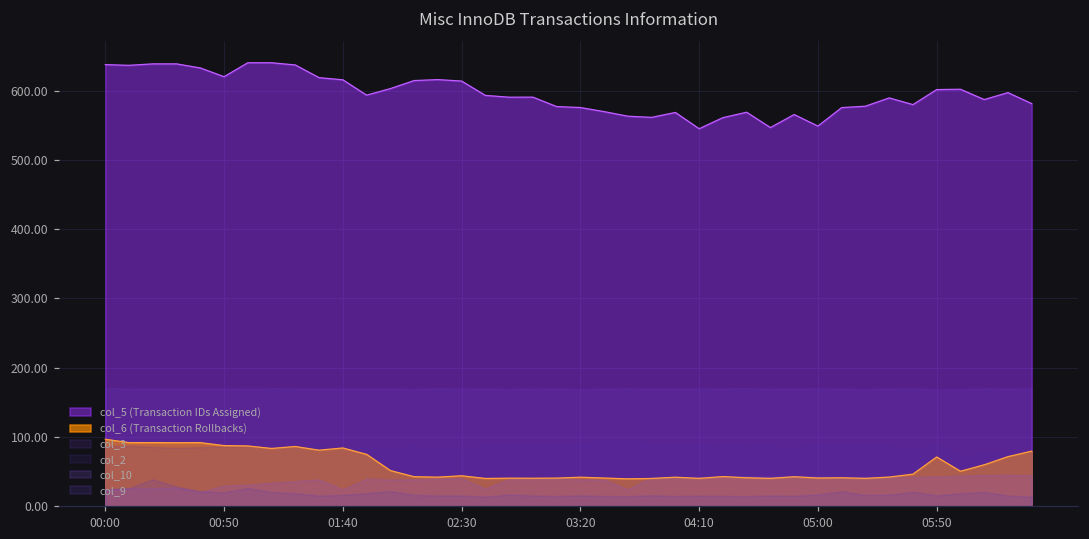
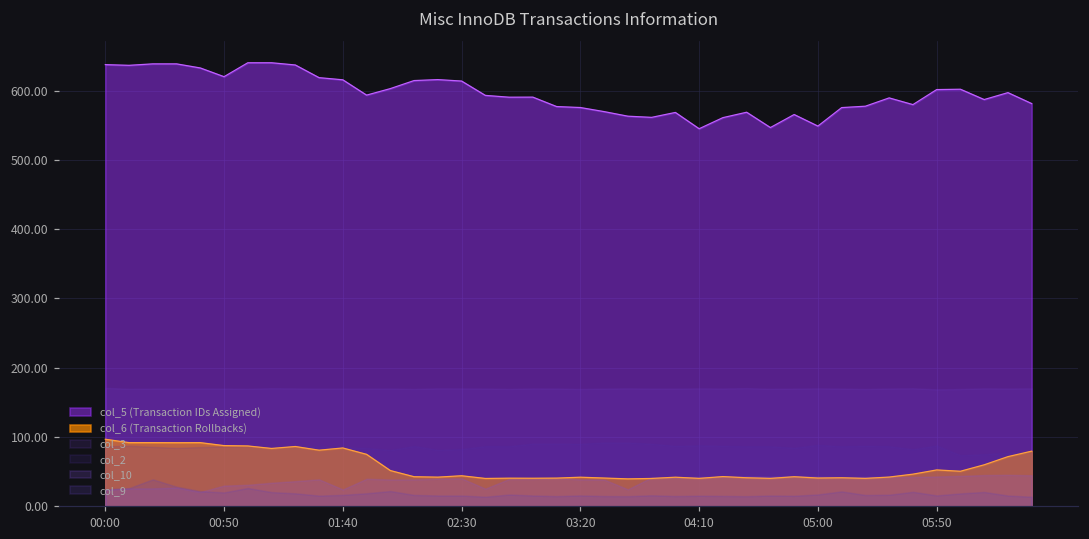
col_6 (Transaction Rollbacks), 05:50: 70 -> 50
